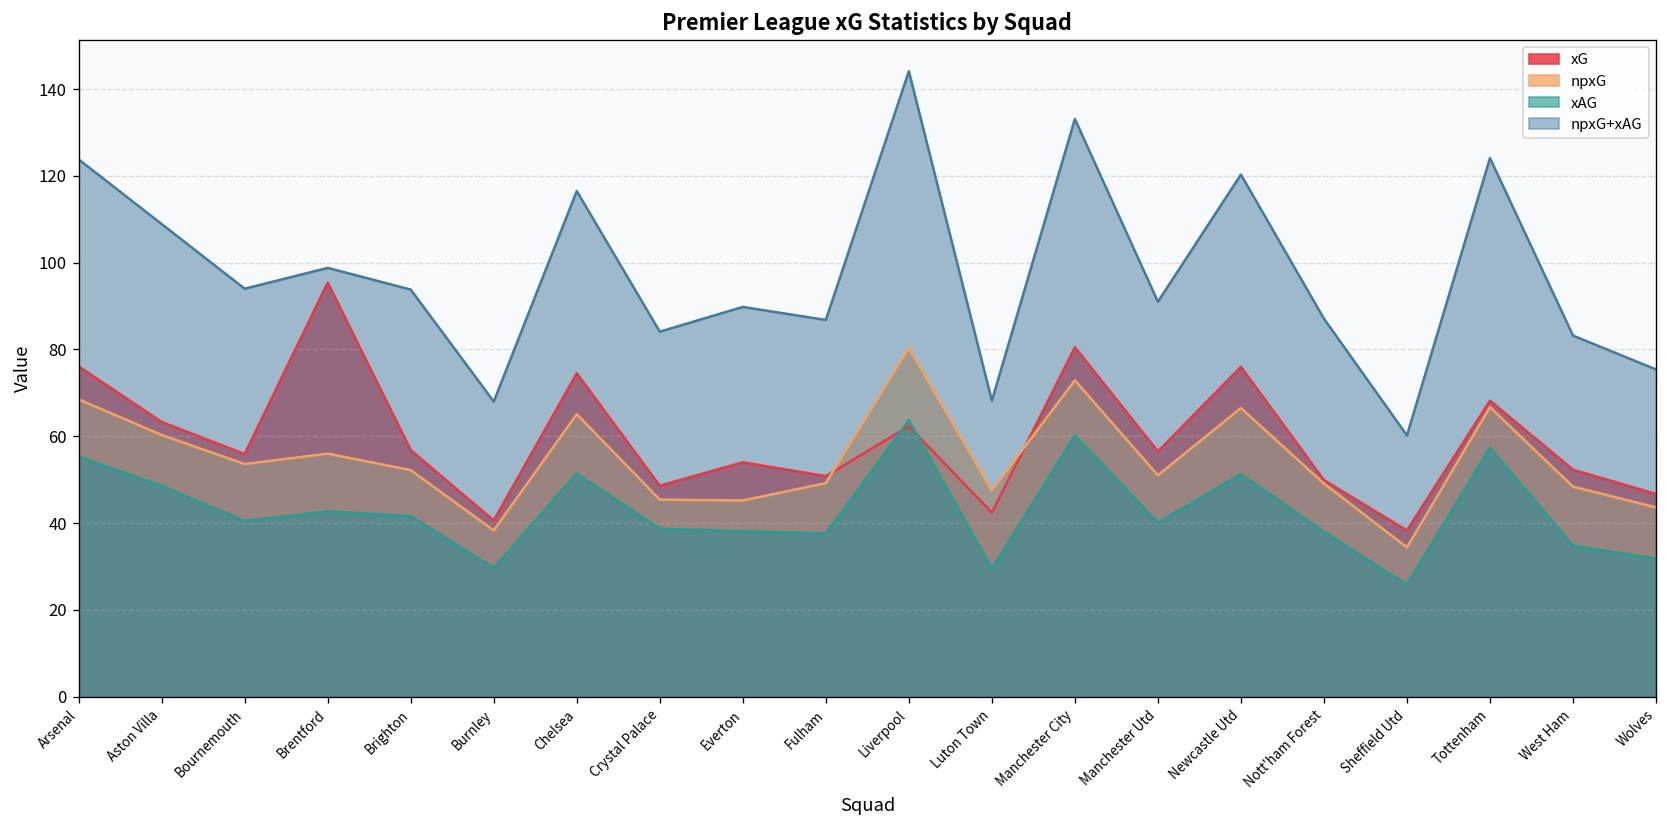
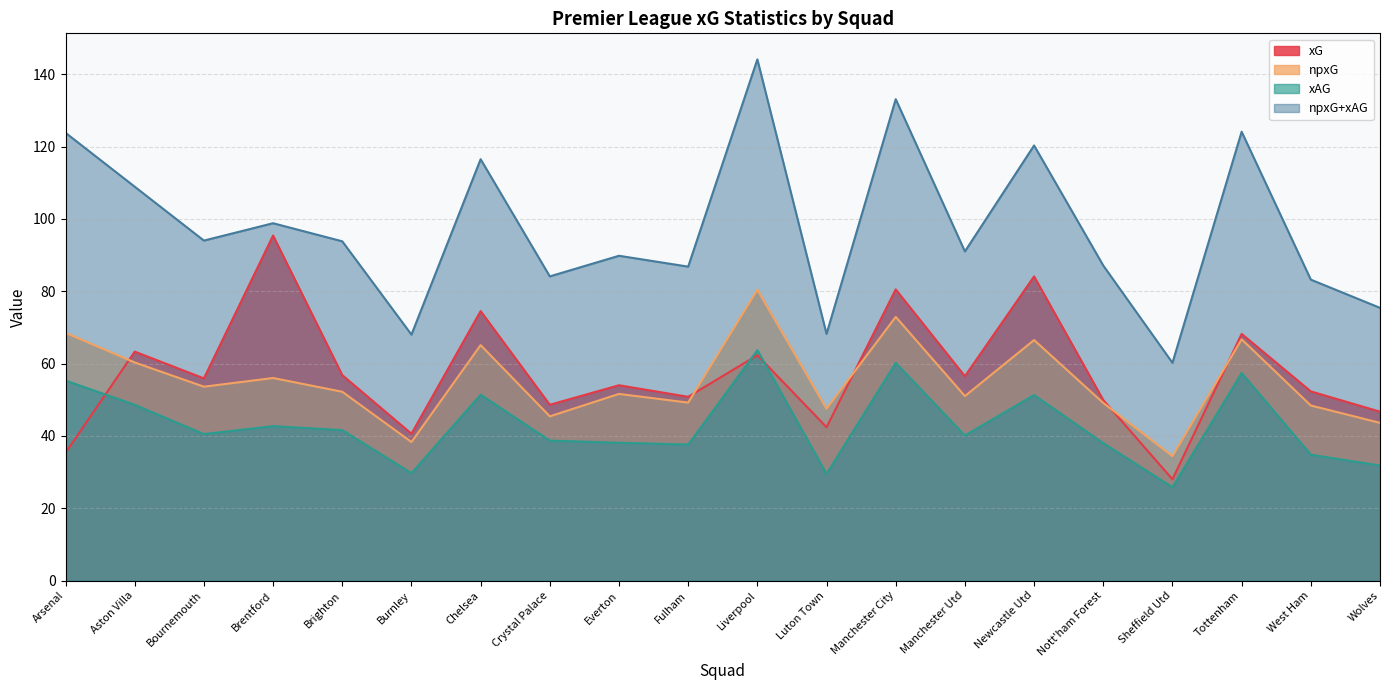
xG, Arsenal: 76 -> 35
npxG, Everton: 45 -> 52
xG, Newcastle Utd: 76 -> 84
xG, Sheffield Utd: 38 -> 28
